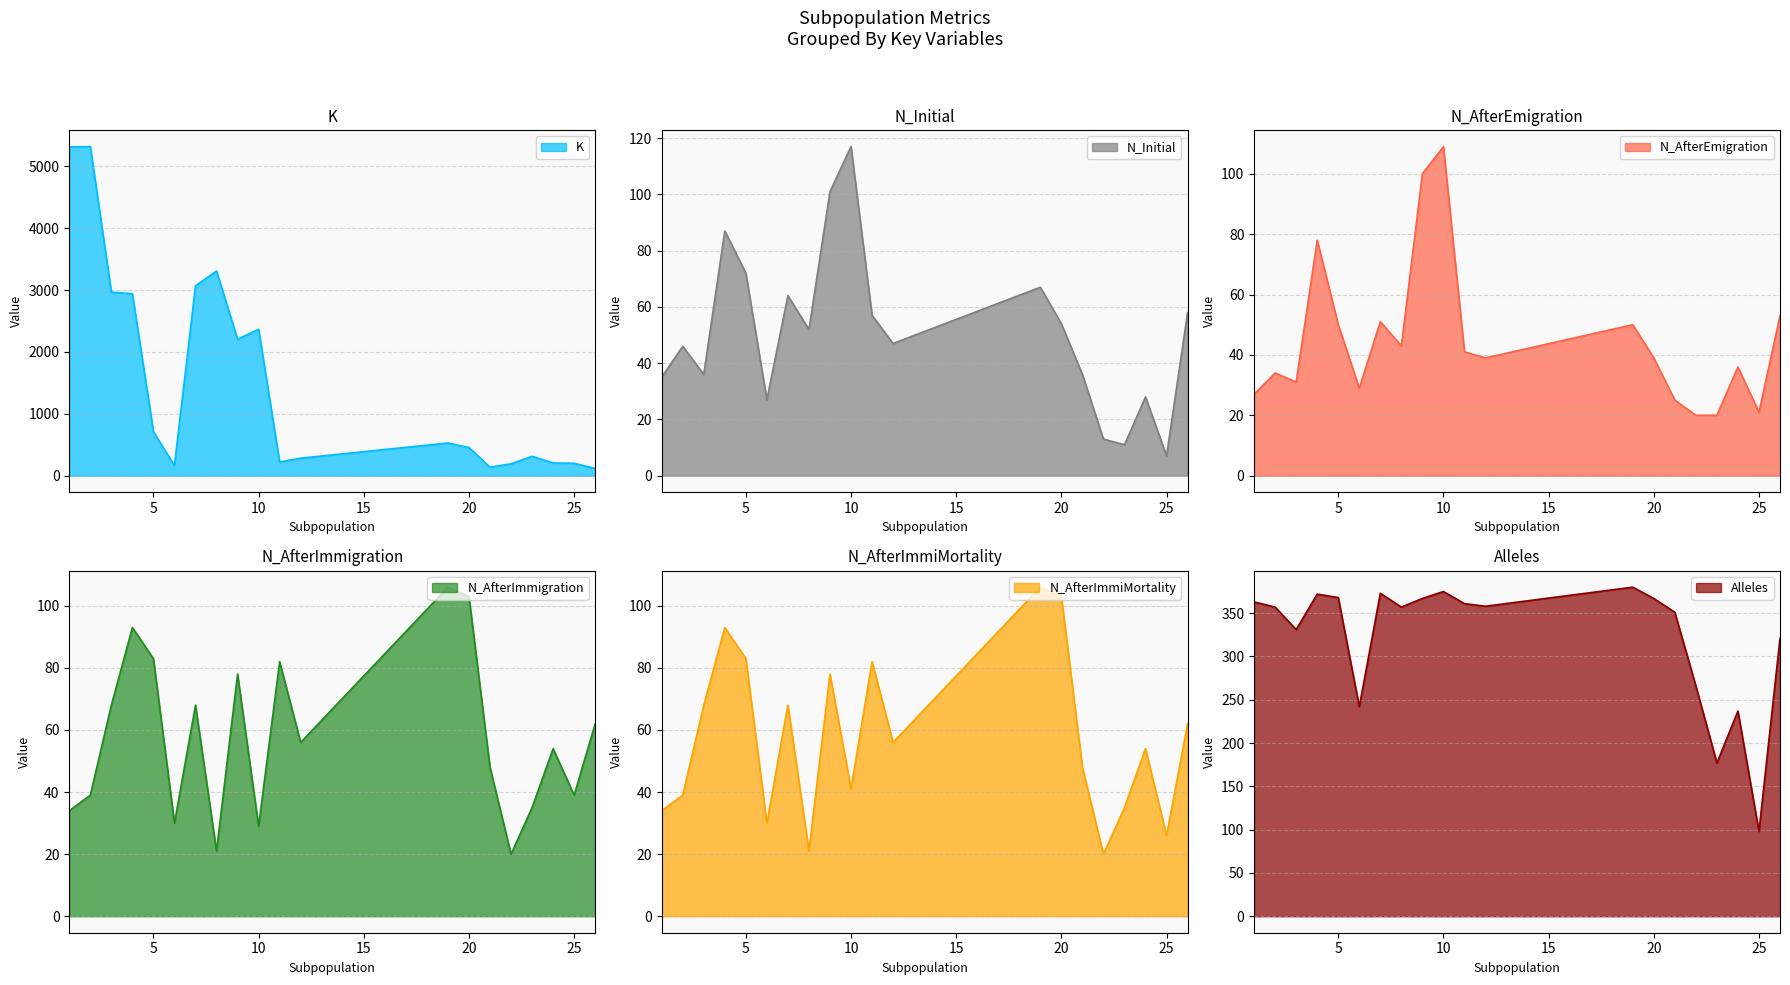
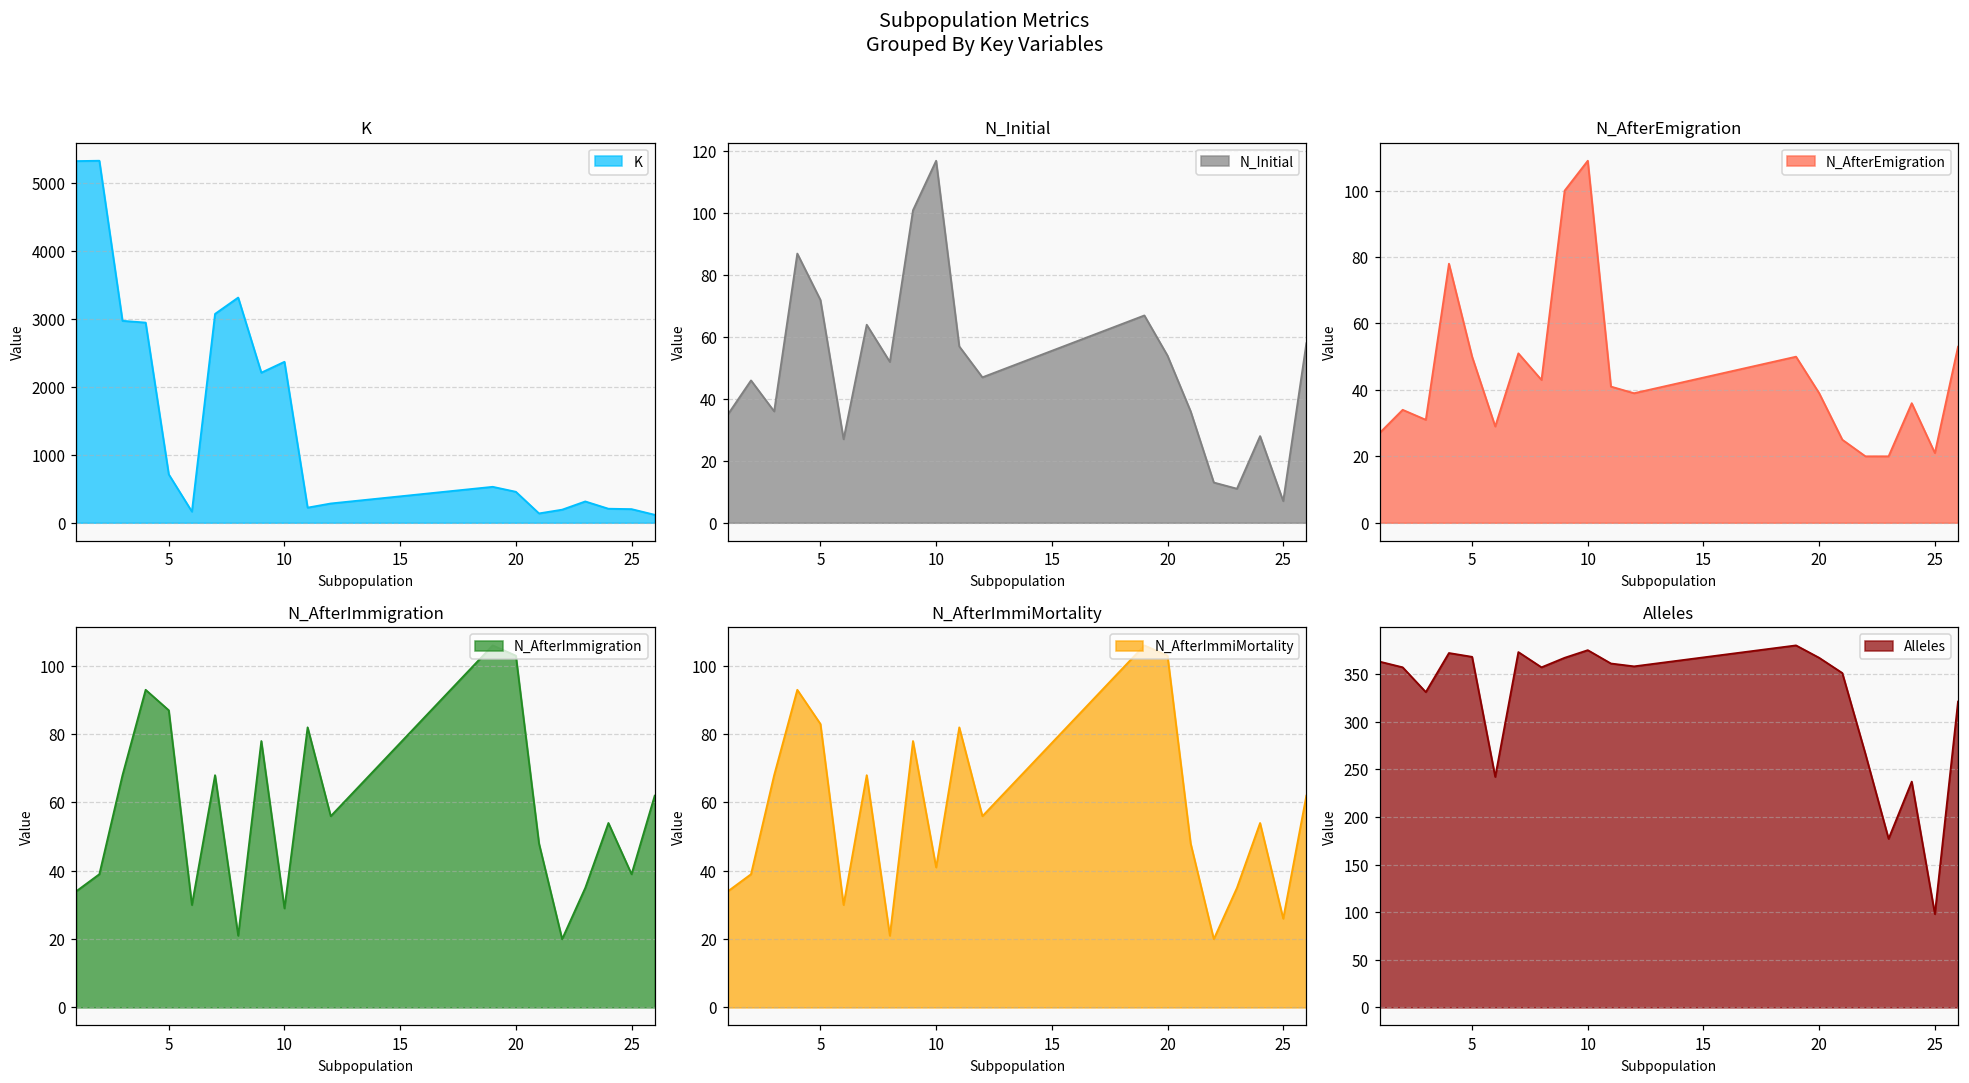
N_AfterImmigration, 5: 83 -> 87
